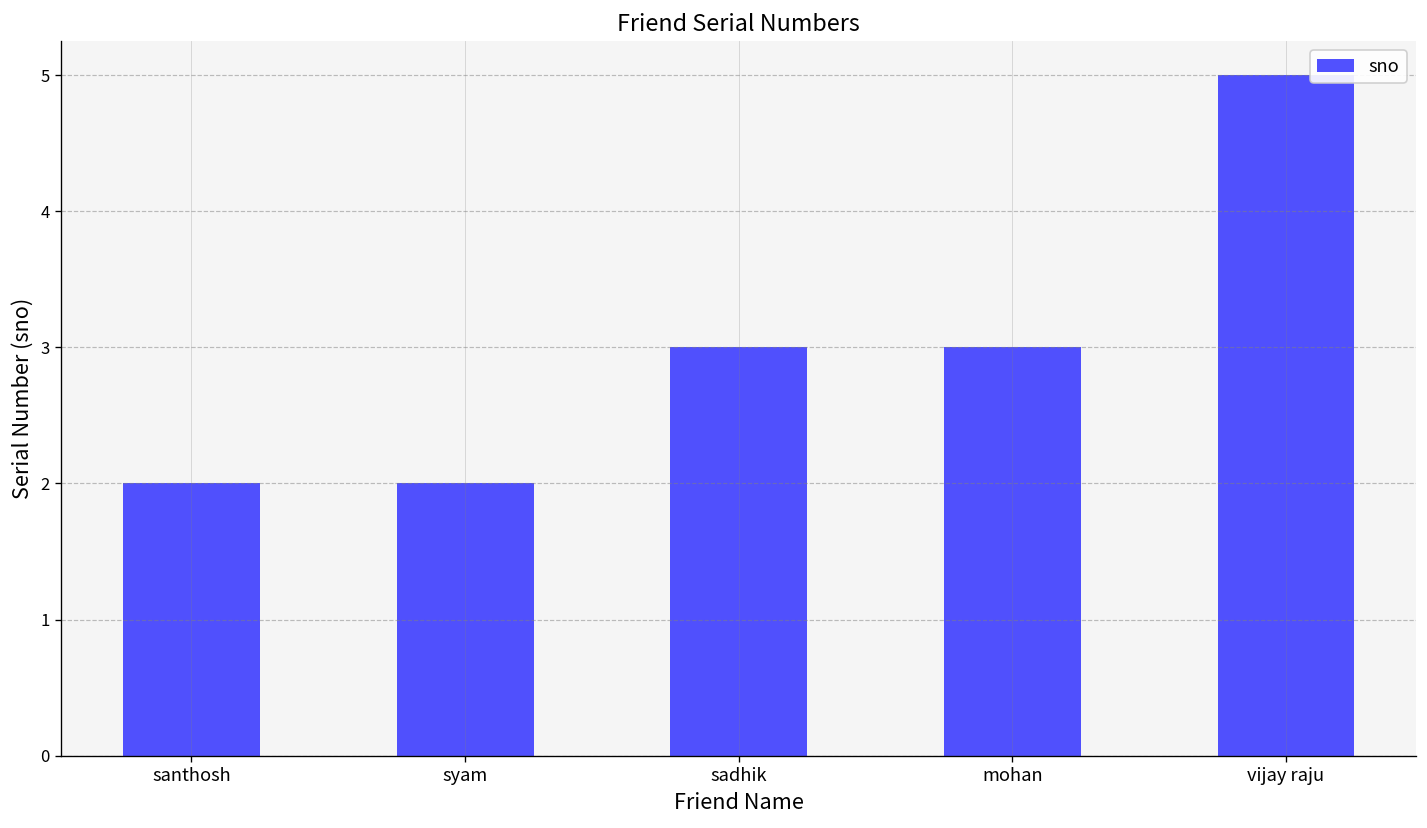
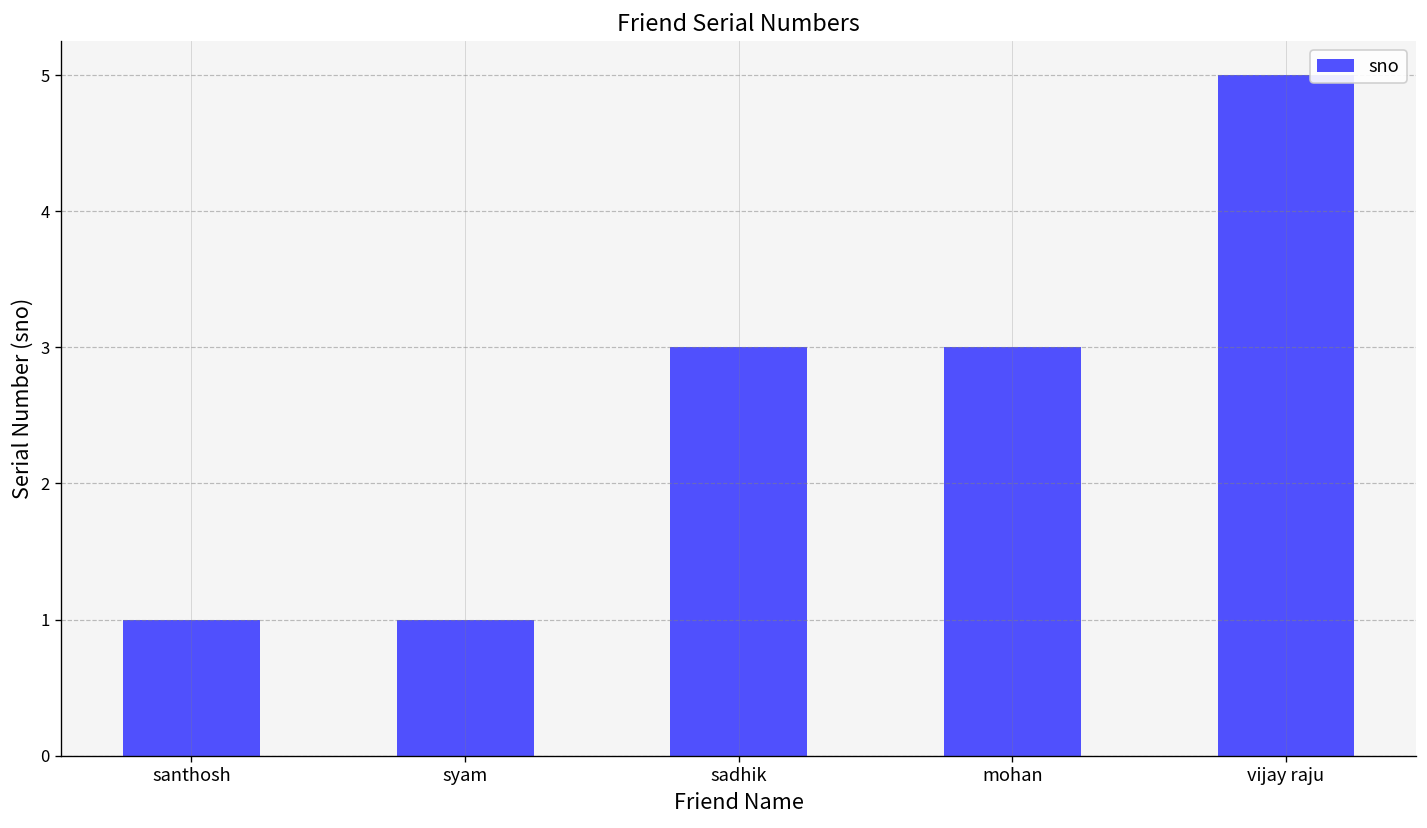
santhosh: 2 -> 1
syam: 2 -> 1
